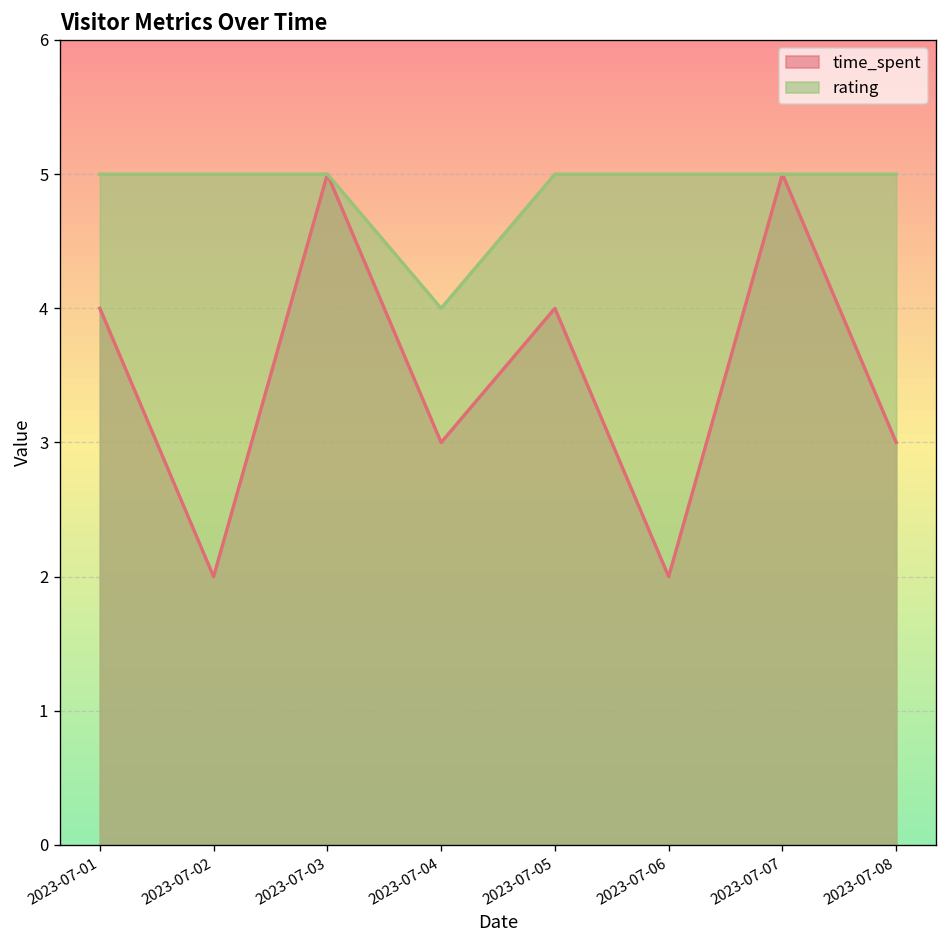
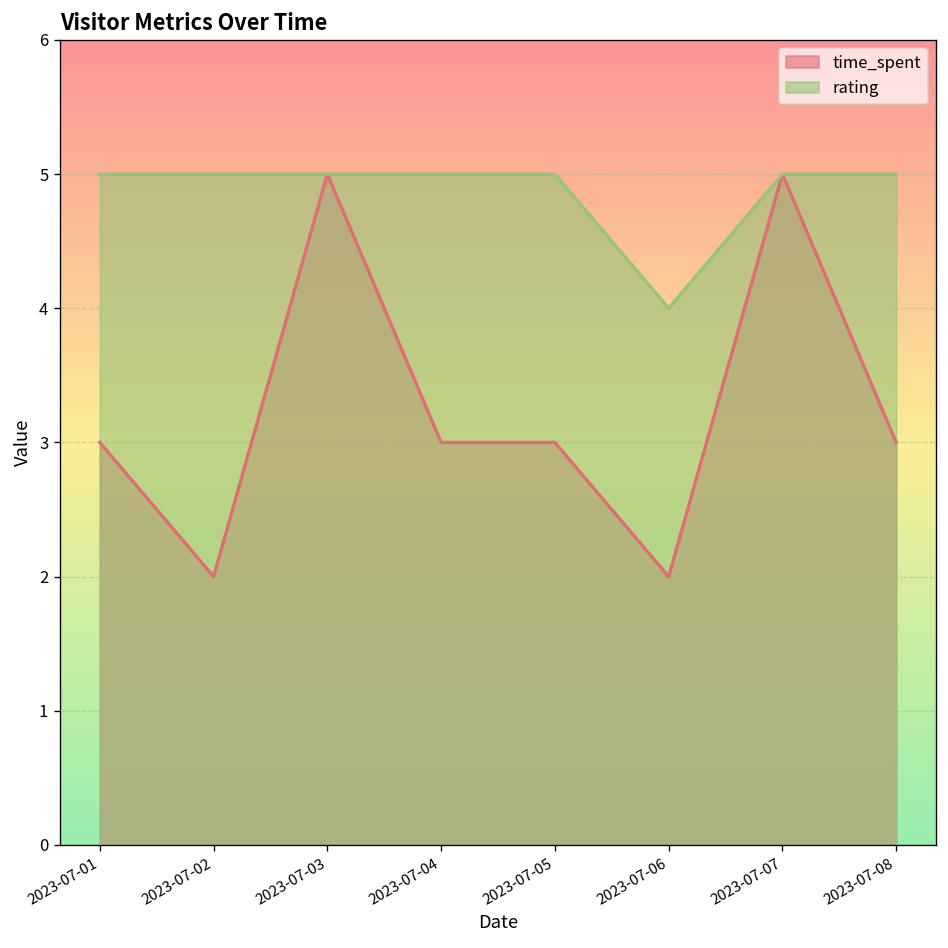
time_spent, 2023-07-01: 4 -> 3
rating, 2023-07-04: 4 -> 5
time_spent, 2023-07-05: 4 -> 3
rating, 2023-07-06: 5 -> 4
